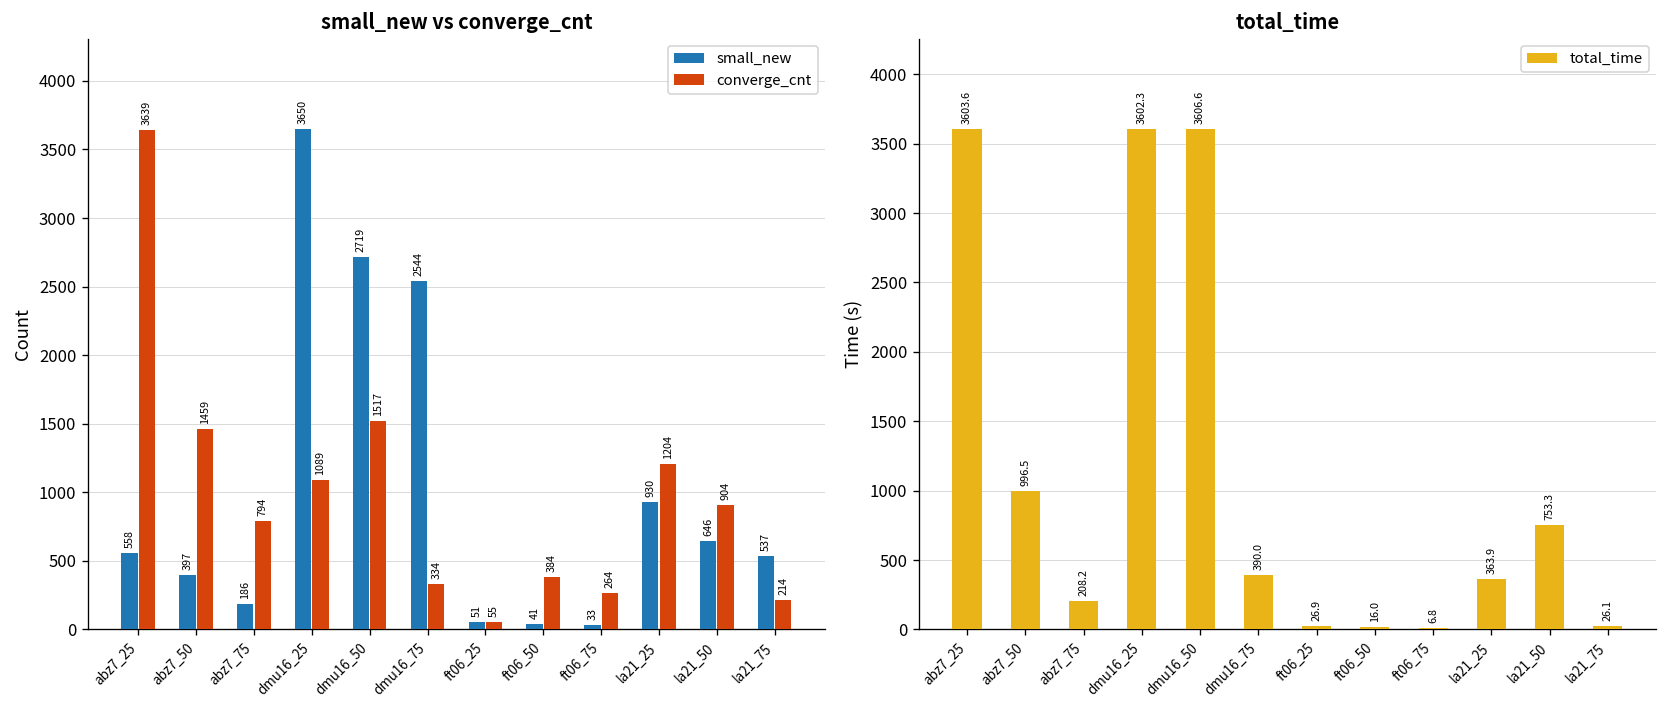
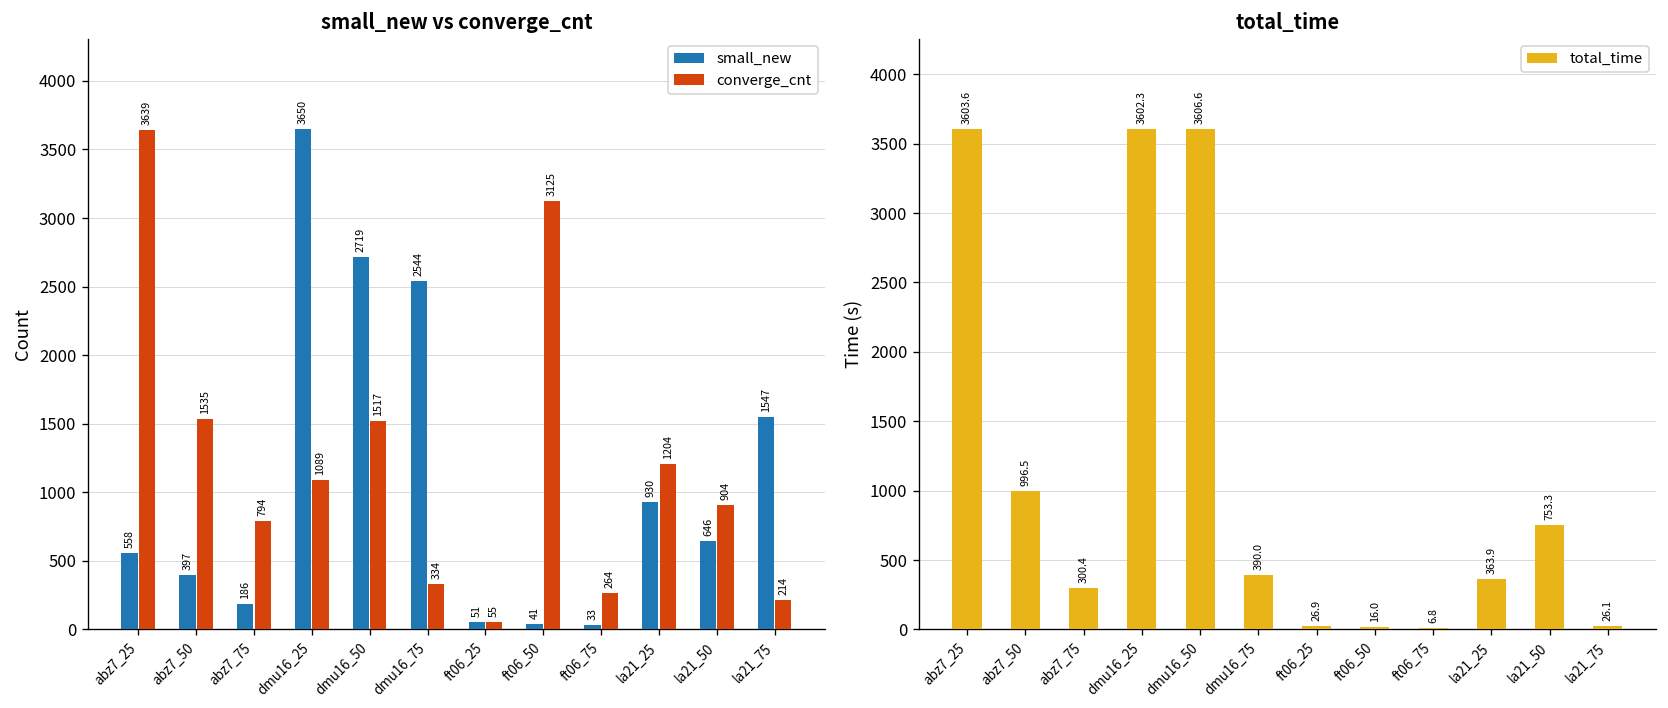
small_new vs converge_cnt, converge_cnt, abz7_50: 1459 -> 1535
small_new vs converge_cnt, converge_cnt, ft06_50: 384 -> 3125
small_new vs converge_cnt, small_new, la21_75: 537 -> 1547
total_time, abz7_75: 208.2 -> 300.4
